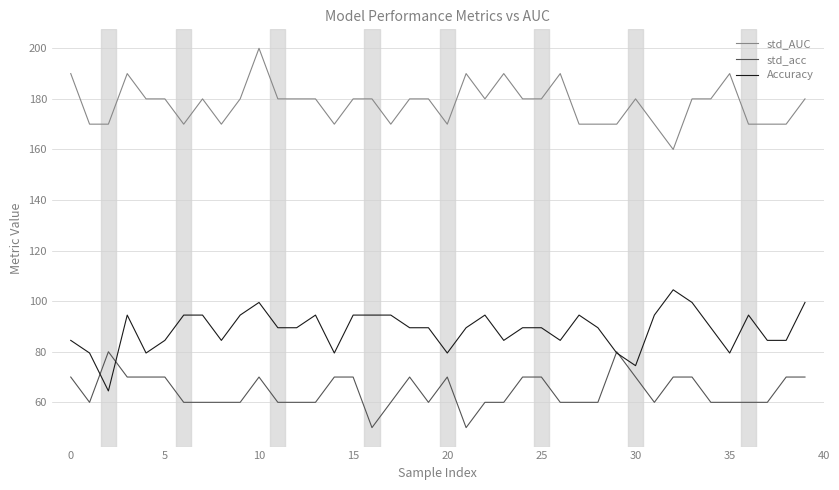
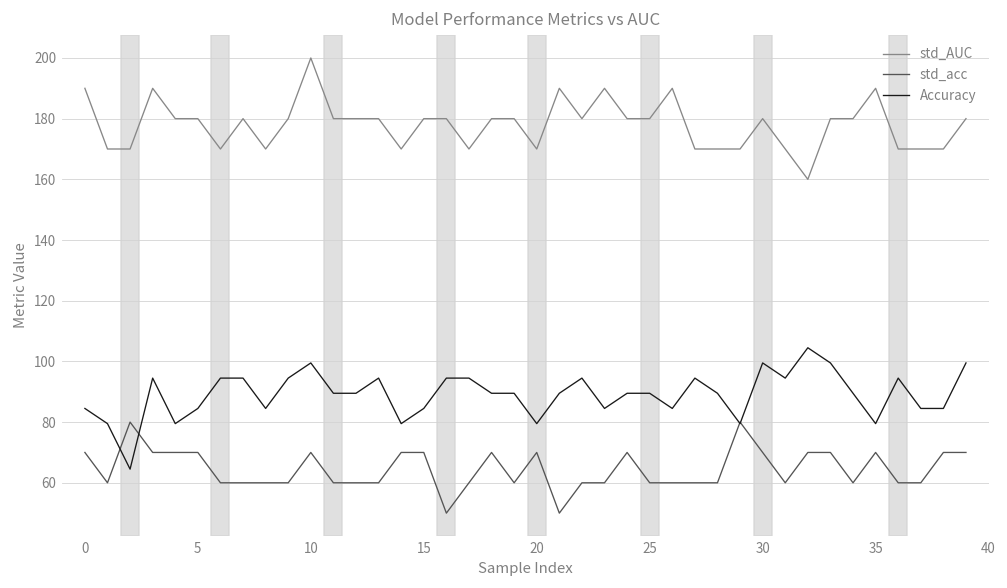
Accuracy, 15: 95 -> 85
std_acc, 25: 70 -> 60
Accuracy, 30: 75 -> 100
std_acc, 35: 60 -> 70
